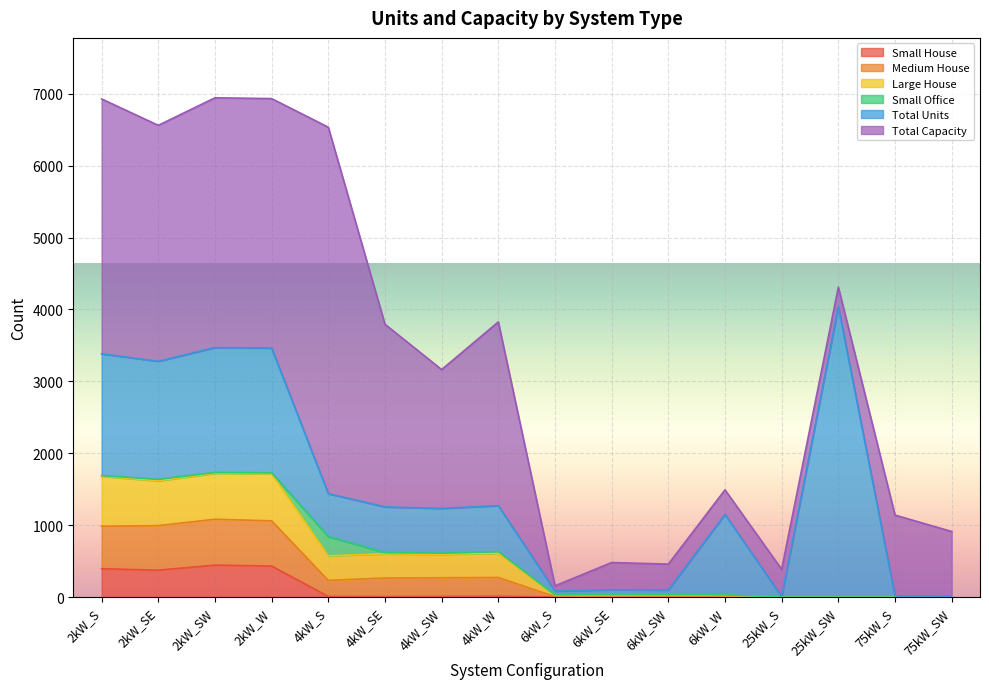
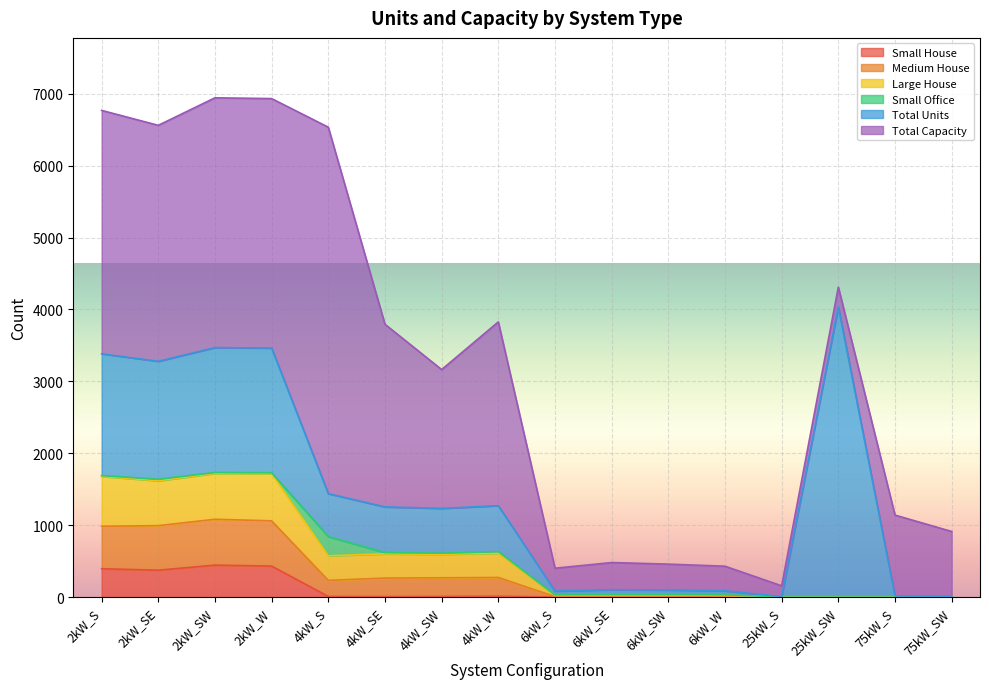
Total Capacity, 2kW_S: 3500 -> 3400
Total Capacity, 6kW_S: 100 -> 300
Total Units, 6kW_W: 1100 -> 100
Total Capacity, 25kW_S: 400 -> 200
